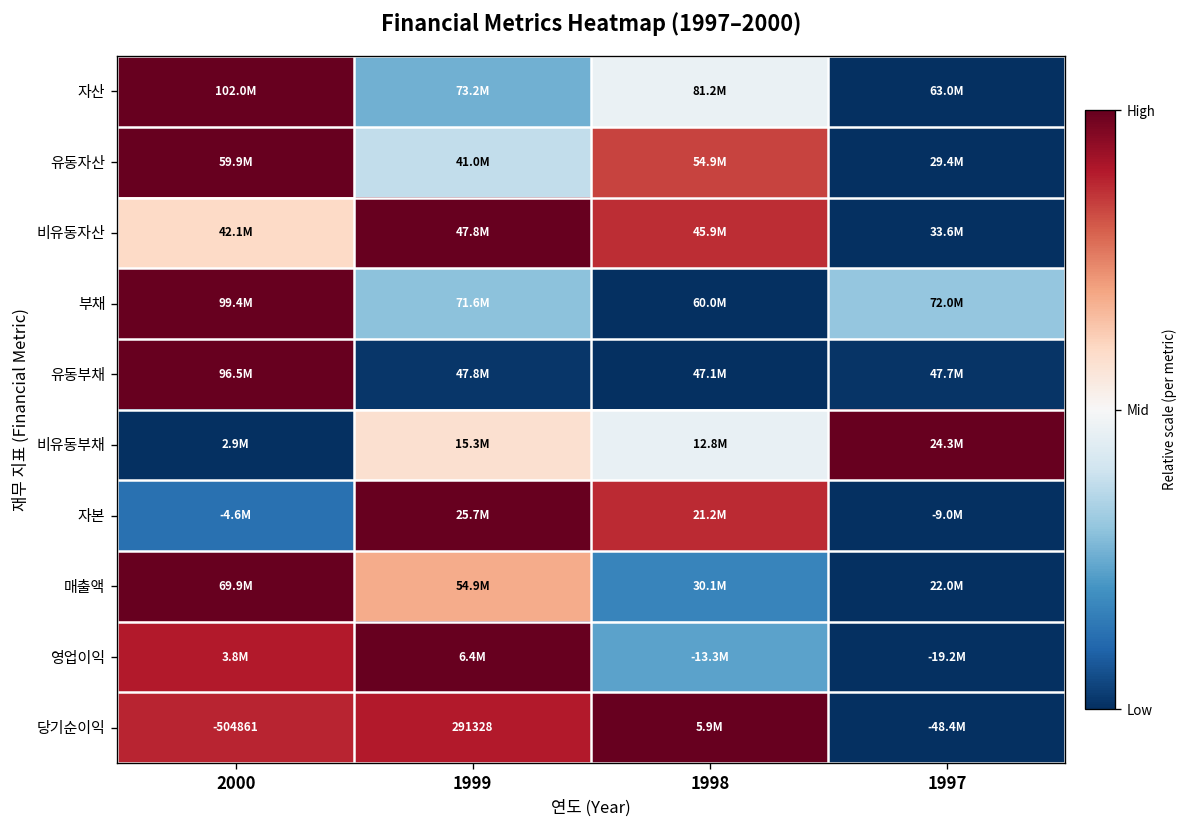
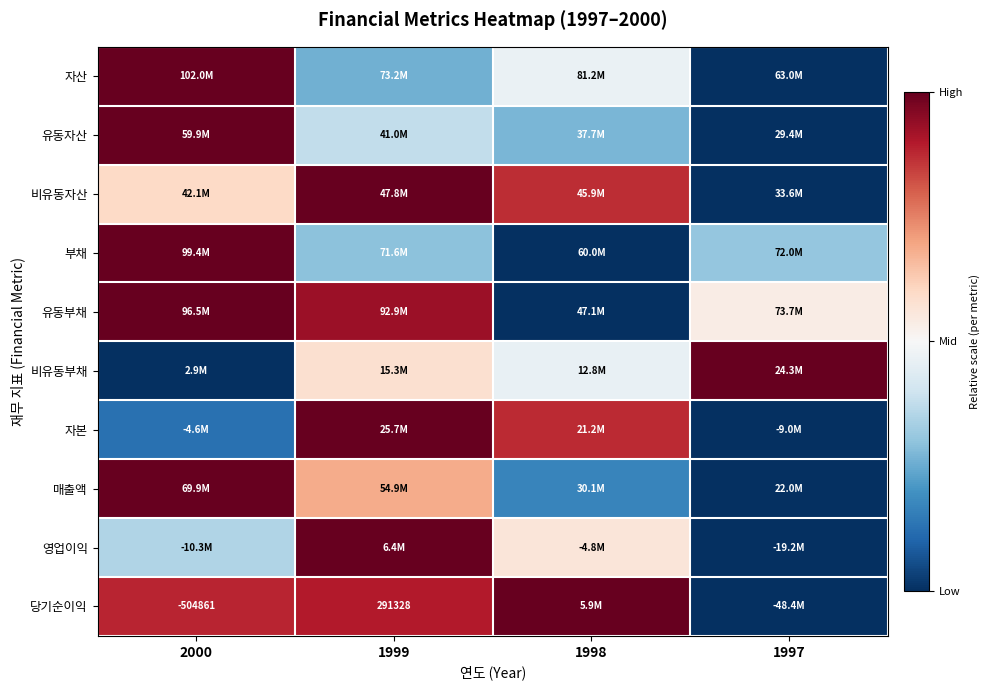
유동자산, 1998: 54.9M -> 37.7M
유동부채, 1999: 47.8M -> 92.9M
유동부채, 1997: 47.7M -> 73.7M
영업이익, 2000: 3.8M -> -10.3M
영업이익, 1998: -13.3M -> -4.8M
